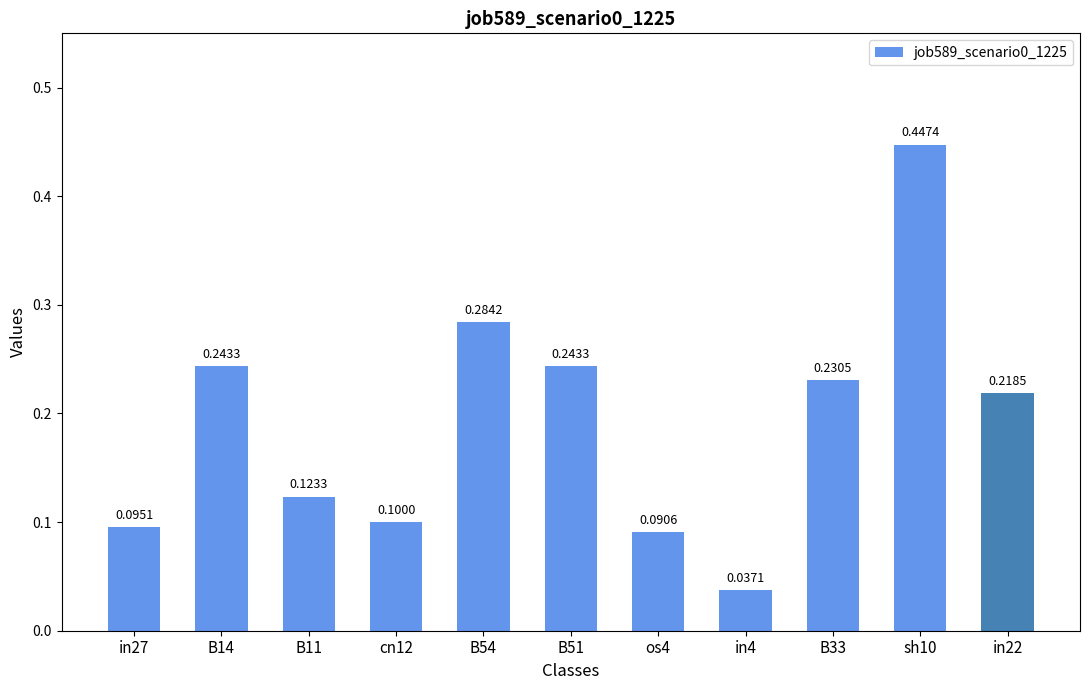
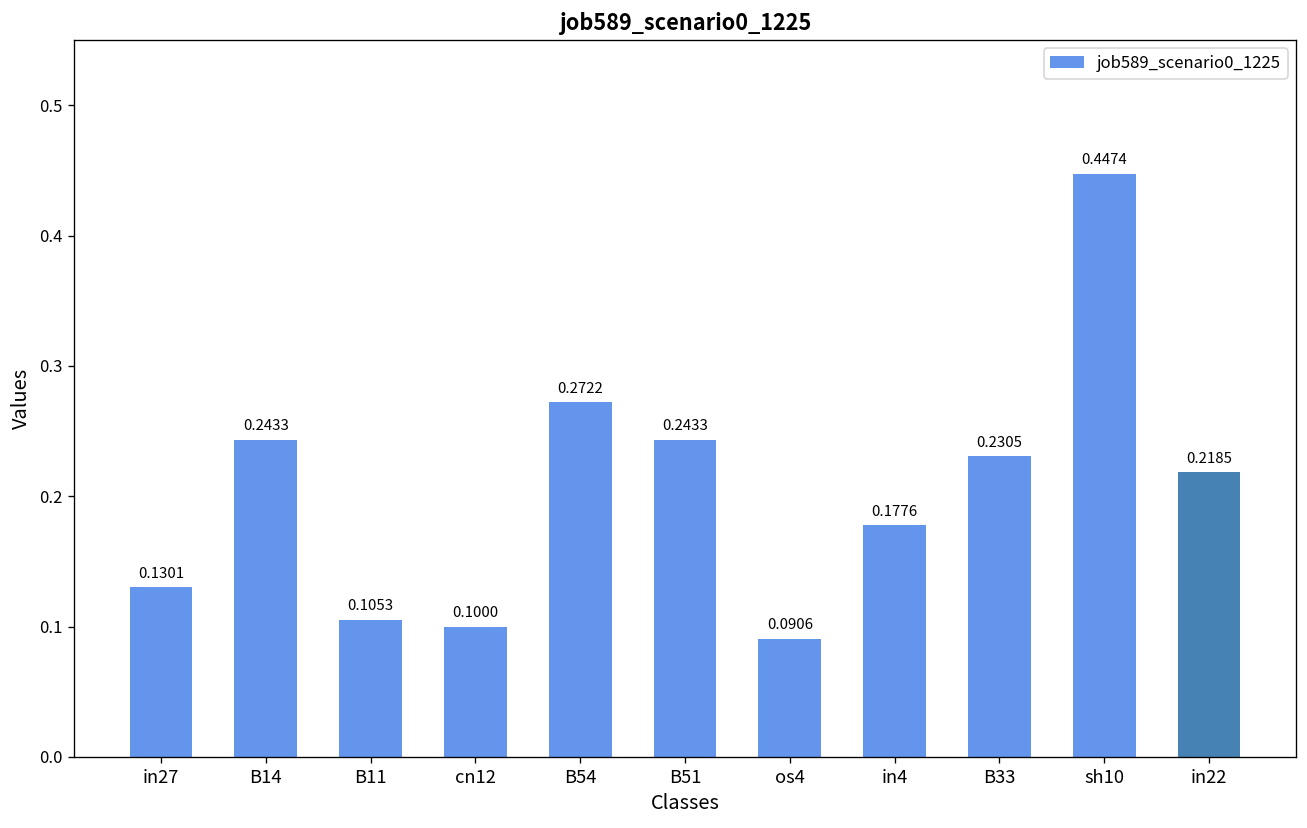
in27: 0.0951 -> 0.1301
B11: 0.1233 -> 0.1053
B54: 0.2842 -> 0.2722
in4: 0.0371 -> 0.1776
